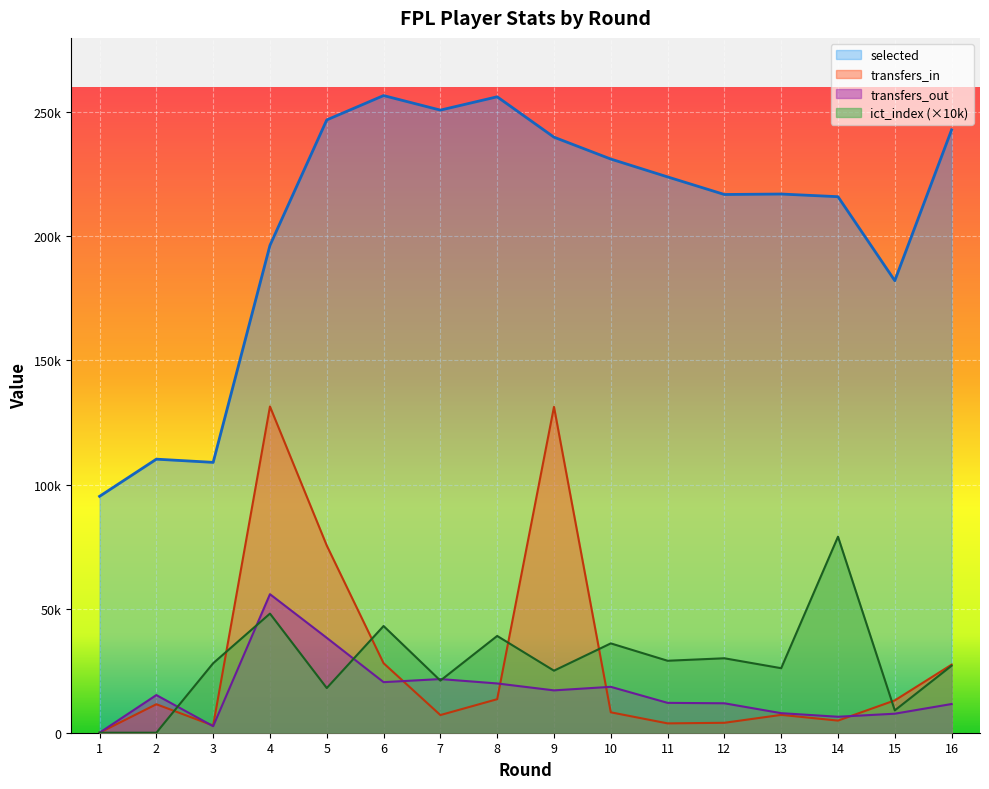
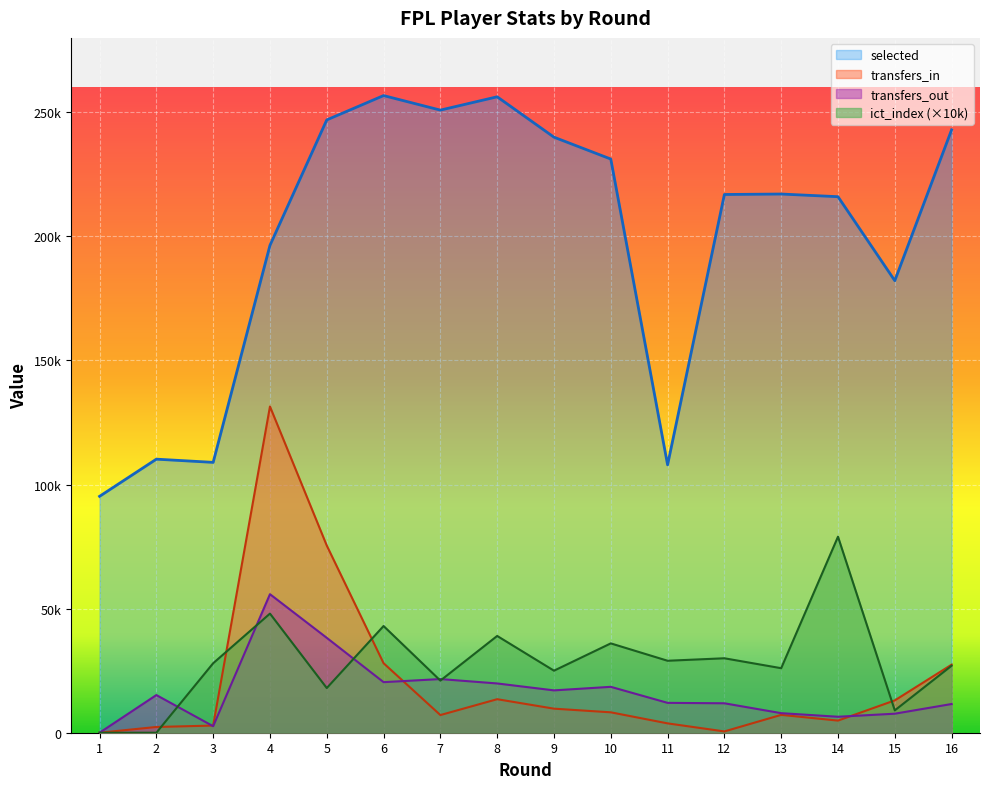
transfers_in, 2: 11000 -> 2000
transfers_in, 9: 131000 -> 10000
selected, 11: 224000 -> 108000
transfers_in, 12: 4000 -> 1000
